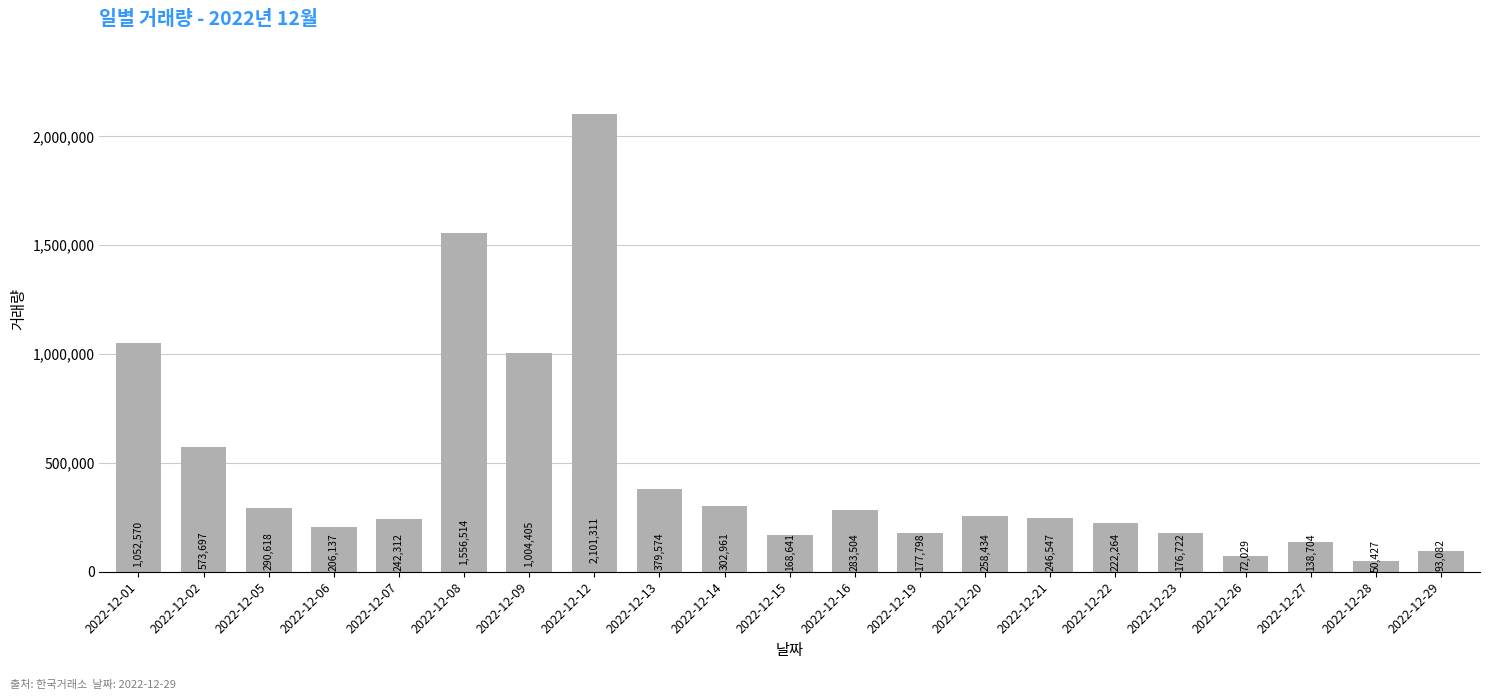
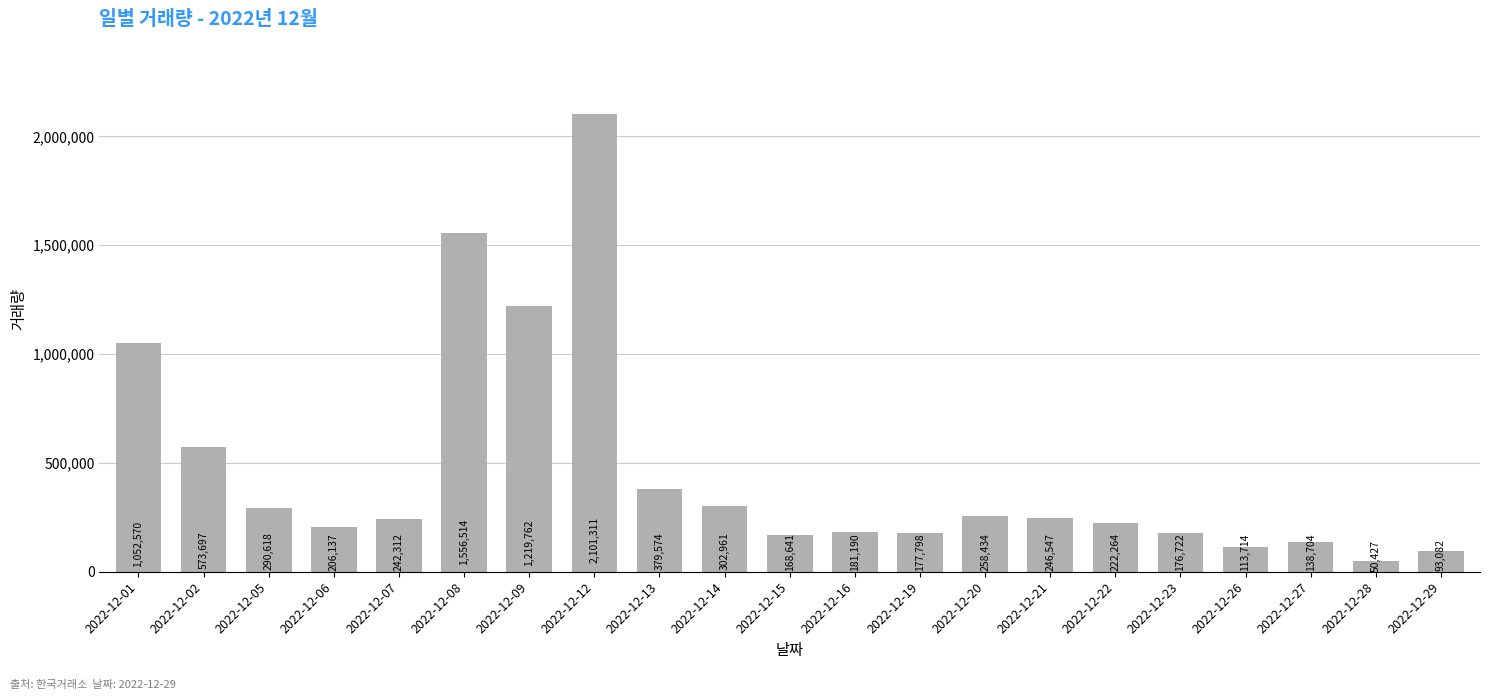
2022-12-09: 1,004,405 -> 1,219,762
2022-12-16: 283,504 -> 181,190
2022-12-26: 72,029 -> 113,714
